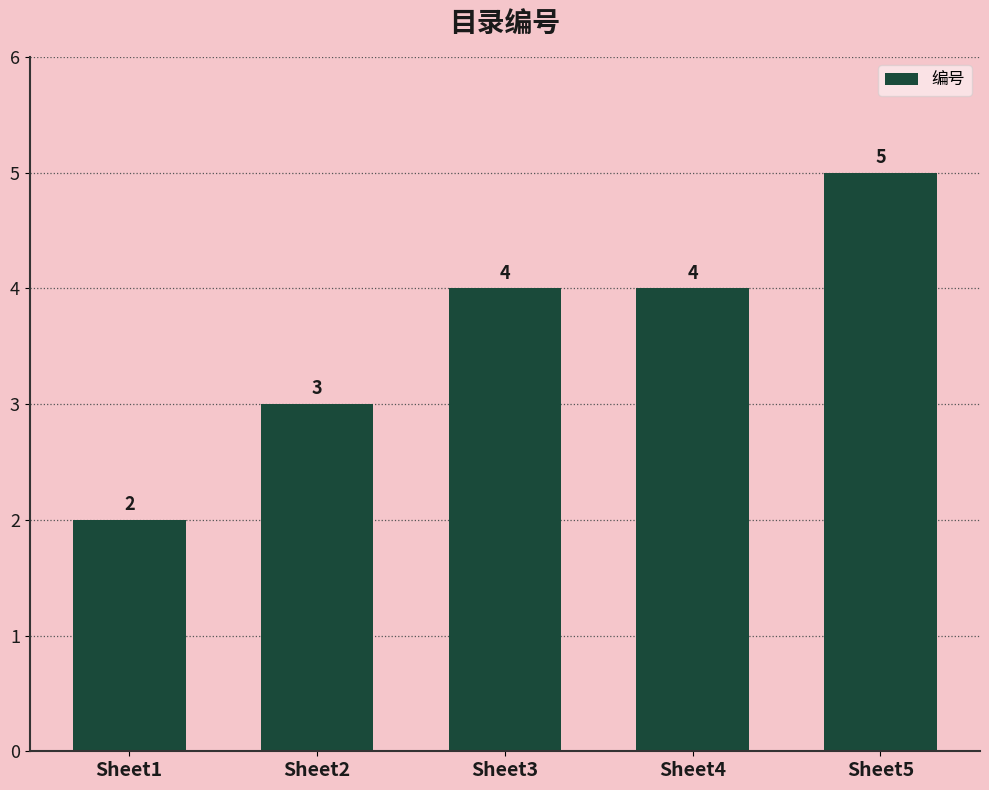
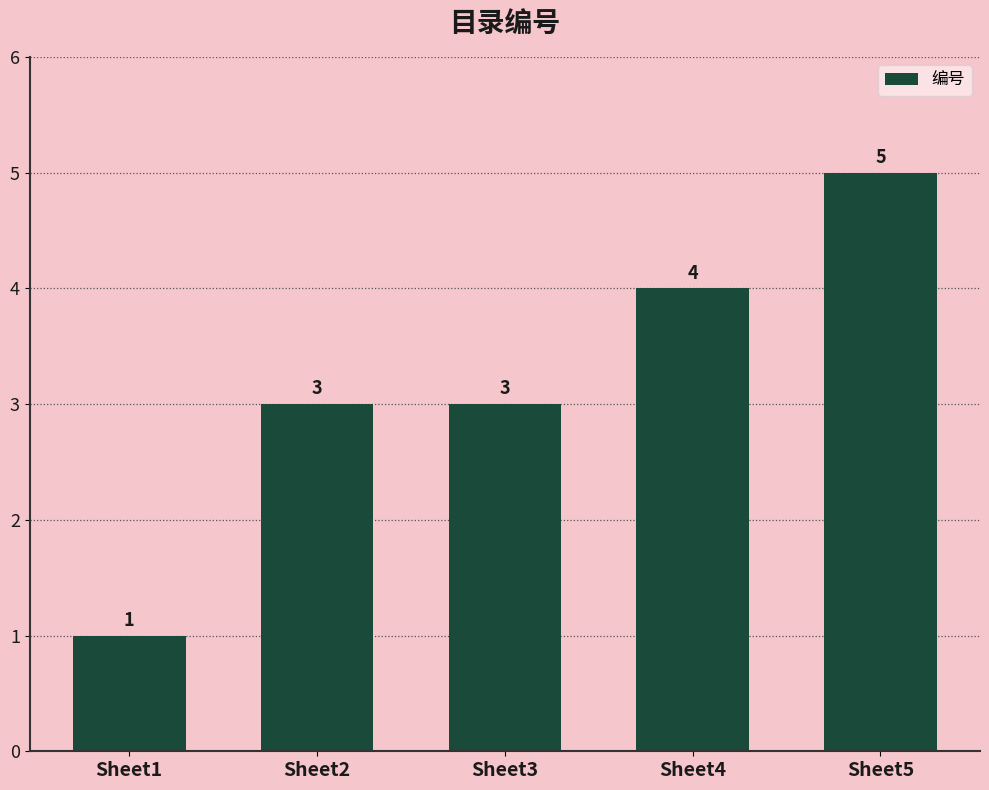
Sheet1: 2 -> 1
Sheet3: 4 -> 3
